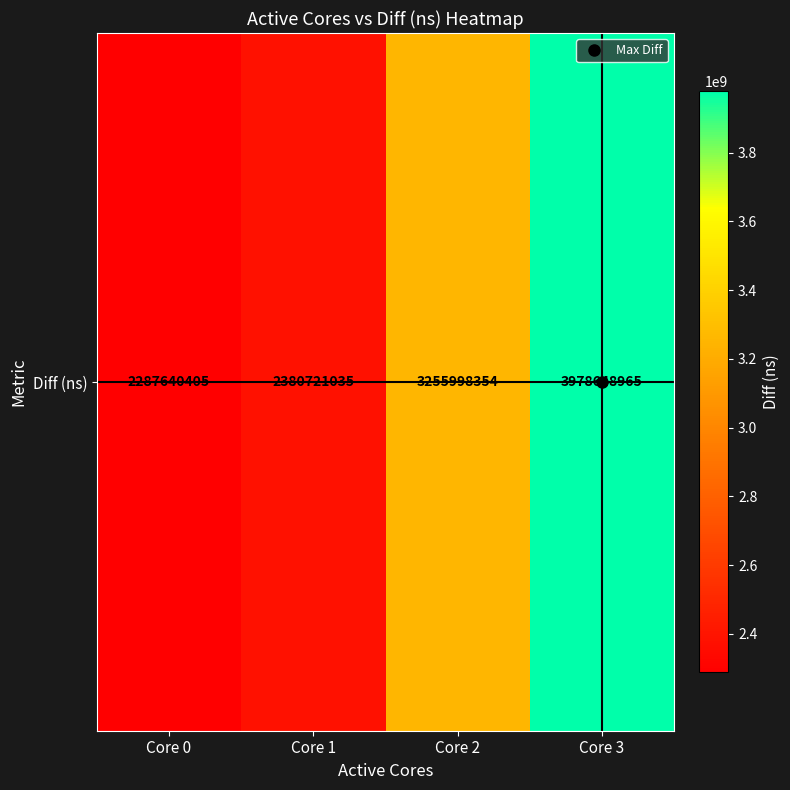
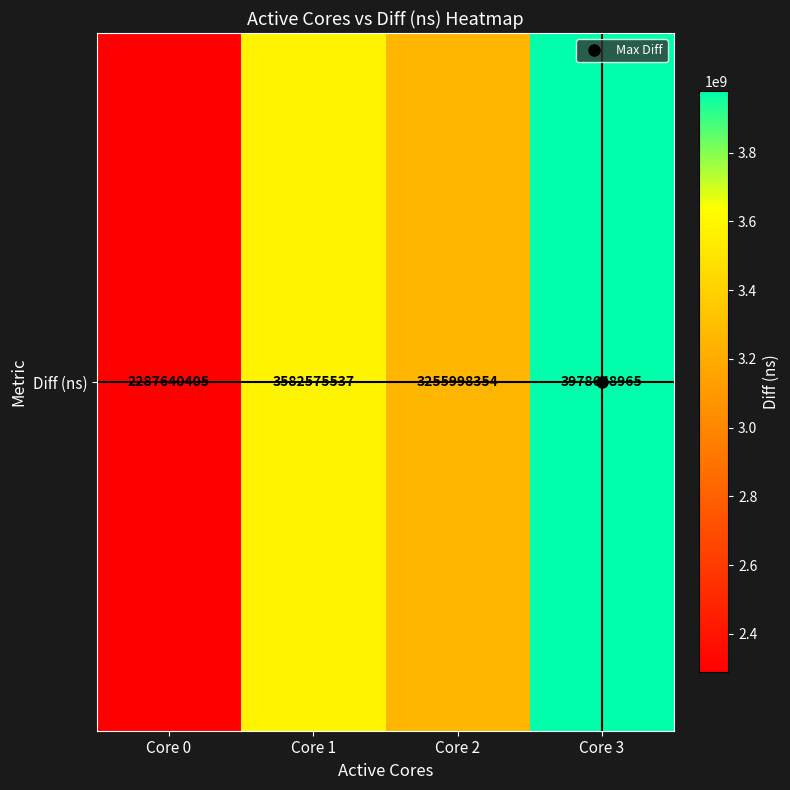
Diff (ns), Core 1: 2380721035 -> 3582575537
